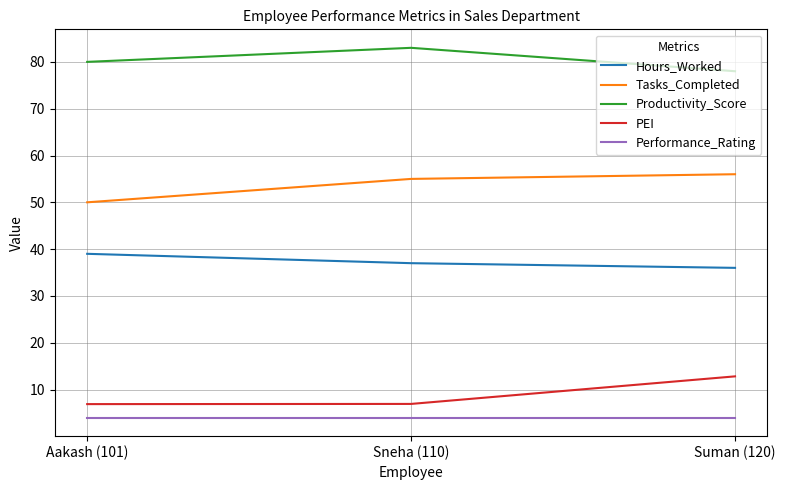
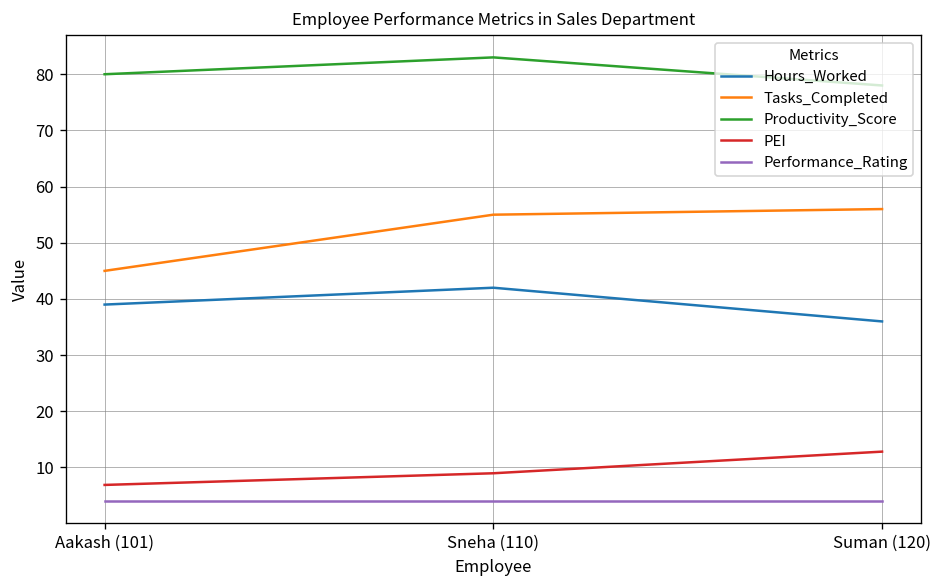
Tasks_Completed, Aakash (101): 50 -> 45
Hours_Worked, Sneha (110): 37 -> 42
PEI, Sneha (110): 7 -> 9
